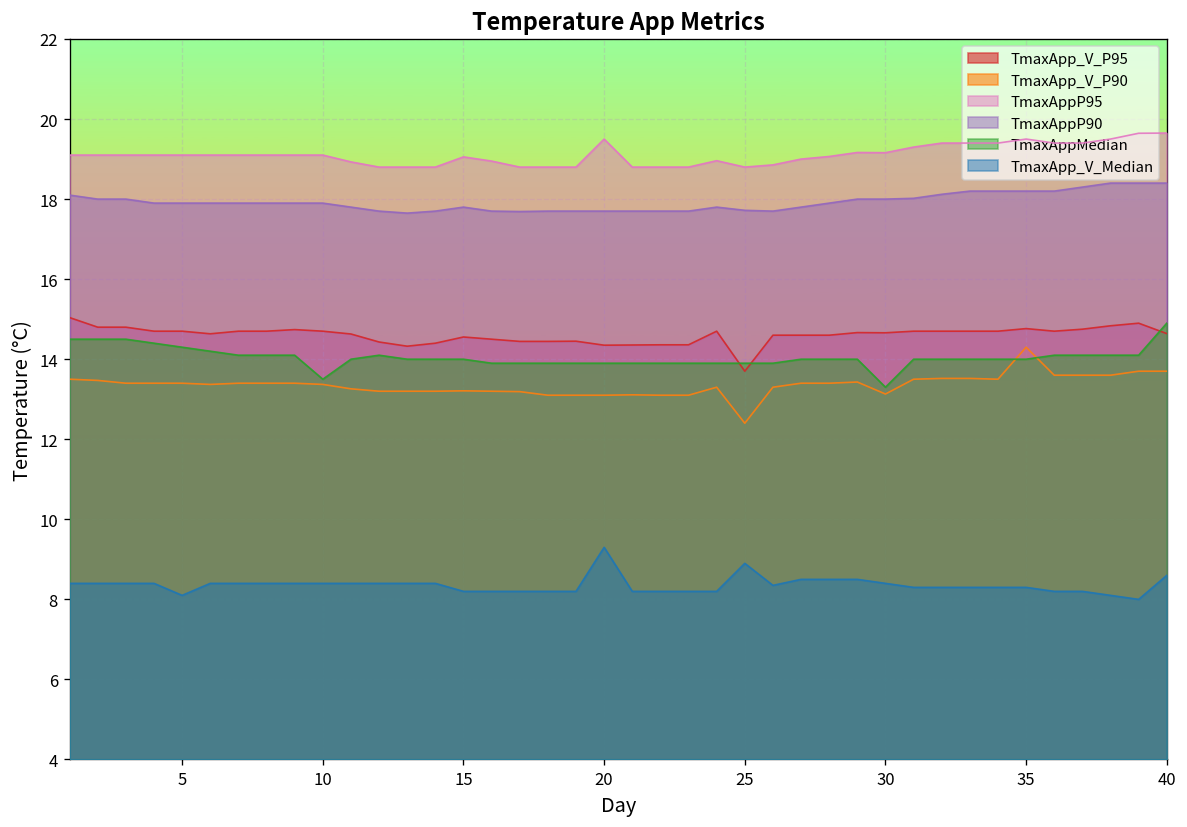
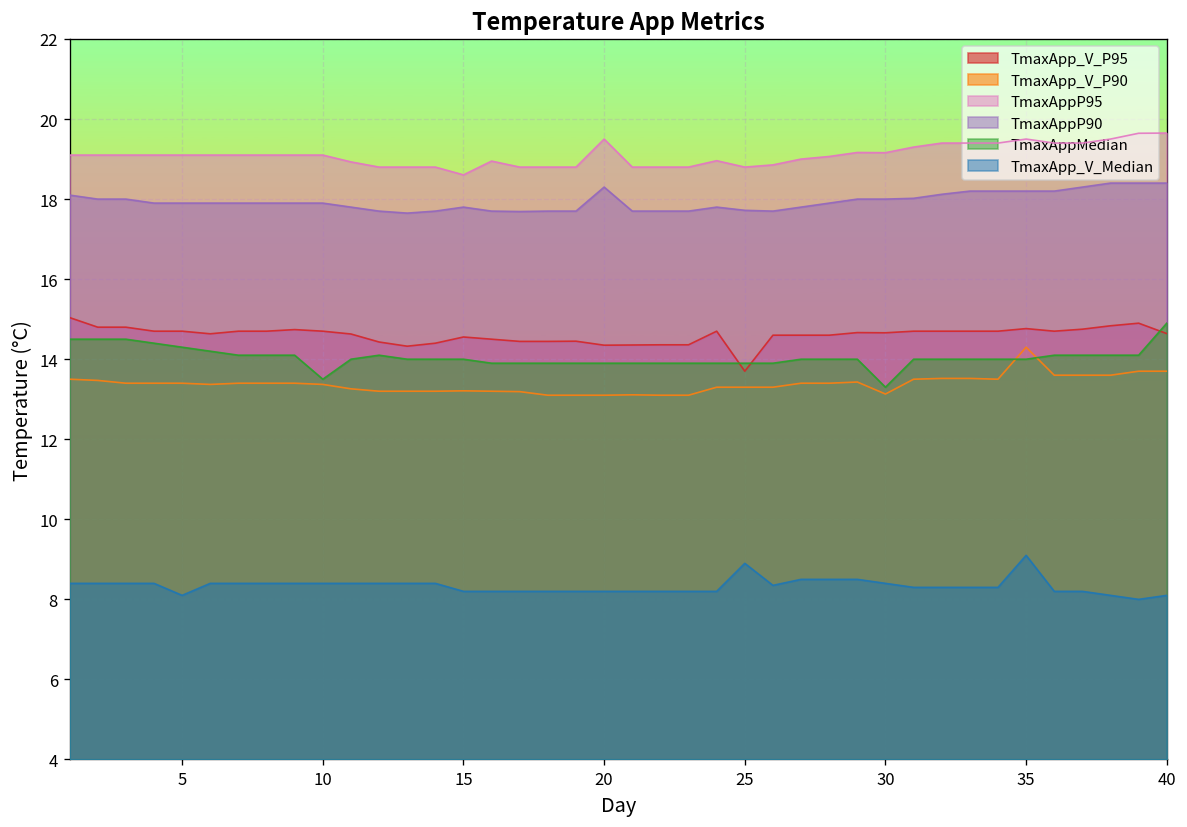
TmaxAppP95, 15: 19.1 -> 18.6
TmaxAppP90, 20: 17.7 -> 18.3
TmaxApp_V_Median, 20: 9.3 -> 8.2
TmaxApp_V_P90, 25: 12.4 -> 13.3
TmaxApp_V_Median, 35: 8.3 -> 9.1
TmaxApp_V_Median, 40: 8.6 -> 8.1
